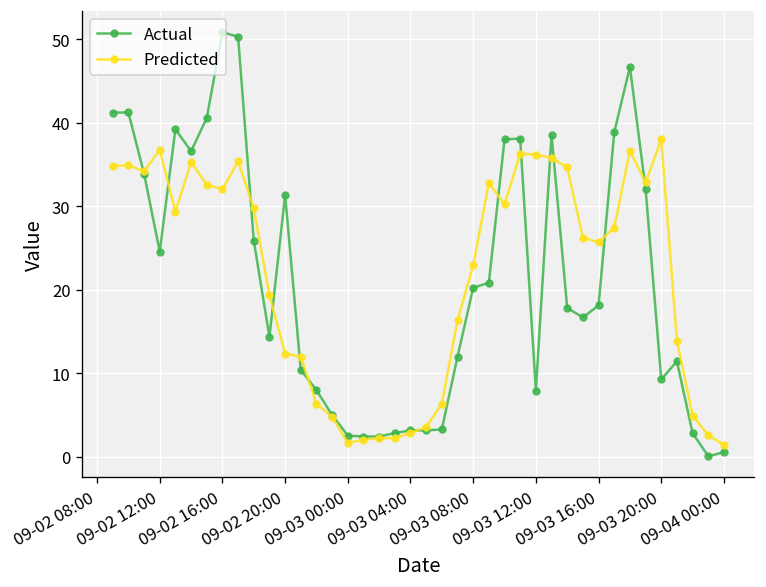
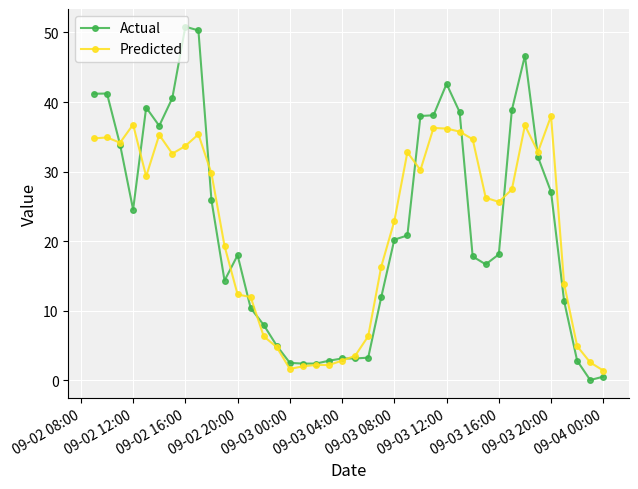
Predicted, 09-02 16:00: 32 -> 34
Actual, 09-02 20:00: 31 -> 18
Actual, 09-03 12:00: 8 -> 43
Actual, 09-03 20:00: 9 -> 27
